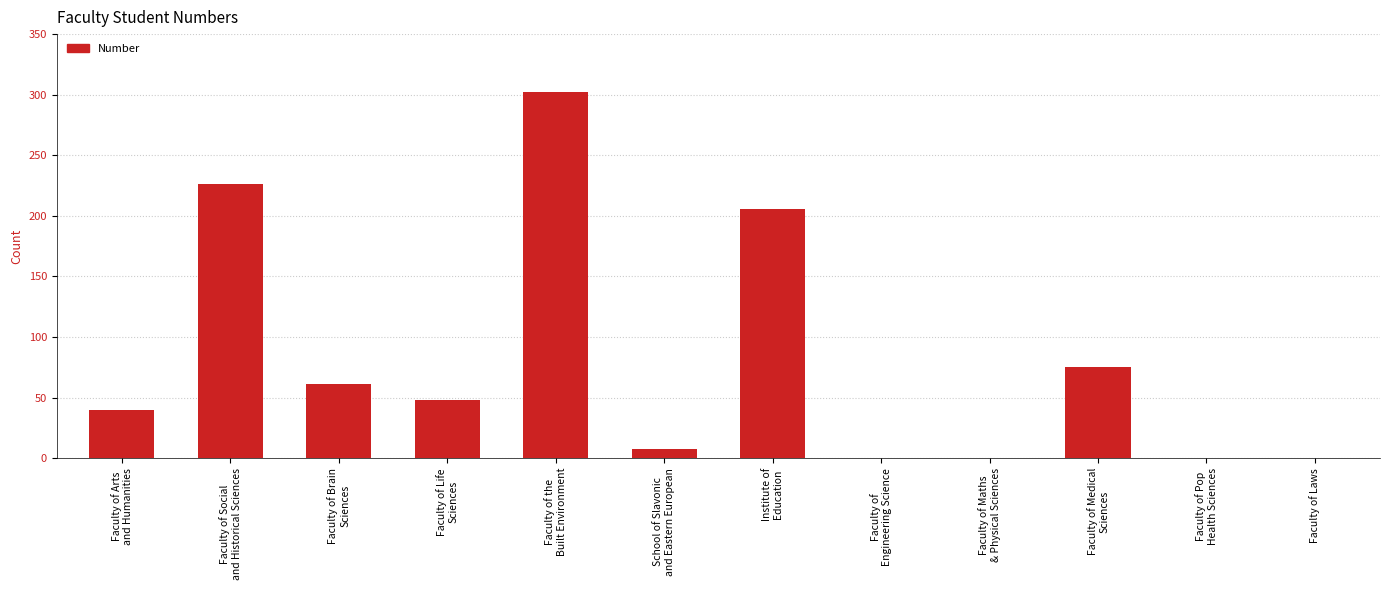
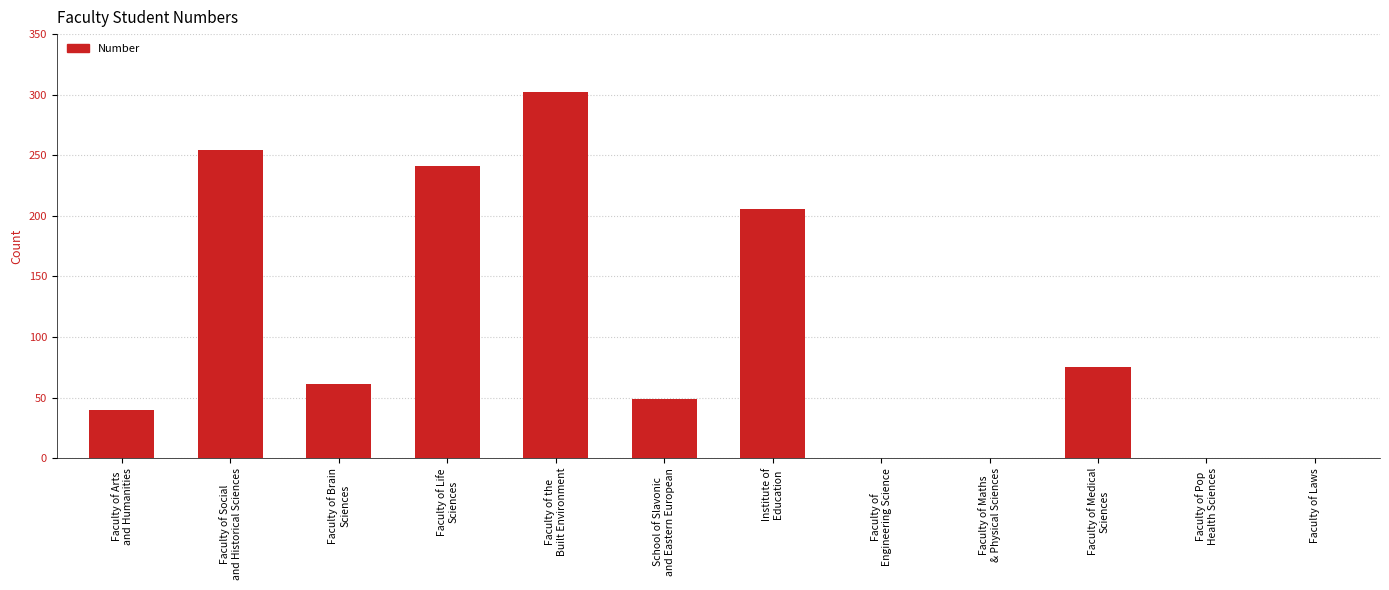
Faculty of Social and Historical Sciences: 226 -> 254
Faculty of Life Sciences: 48 -> 241
School of Slavonic and Eastern European: 8 -> 49
